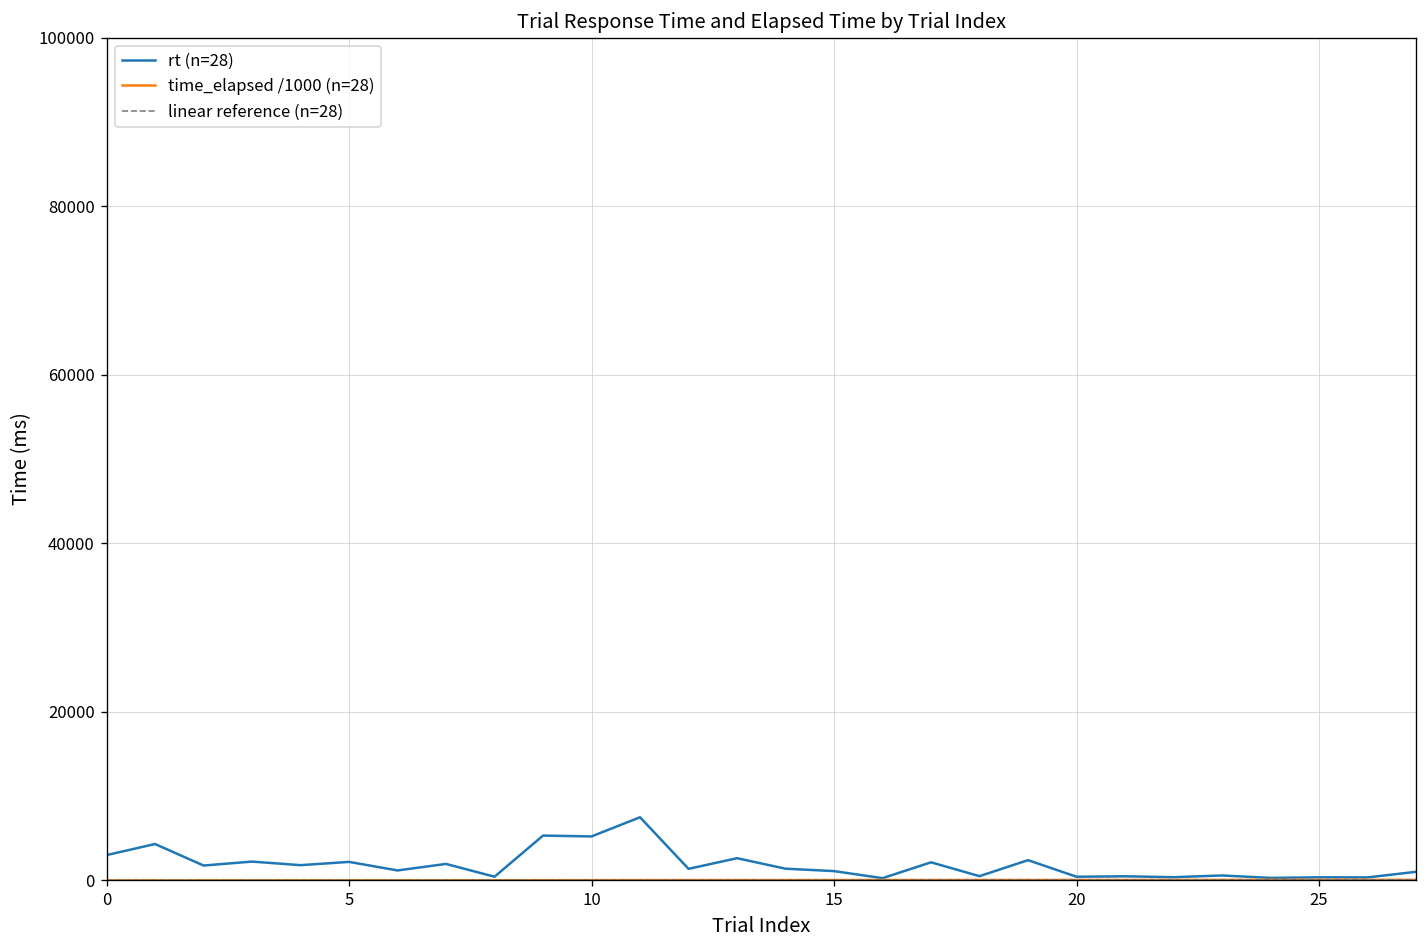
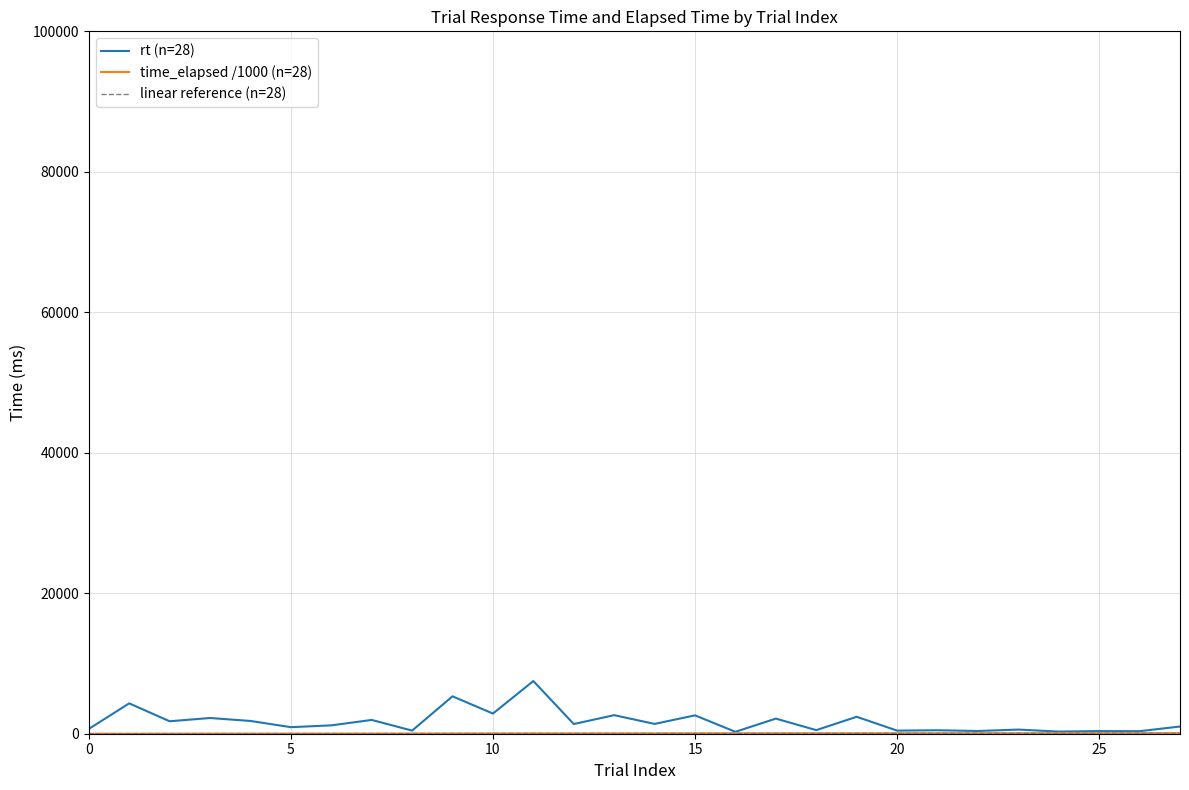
rt (n=28), 0: 3000 -> 1000
rt (n=28), 5: 2000 -> 1000
rt (n=28), 10: 5000 -> 3000
rt (n=28), 15: 1000 -> 3000
